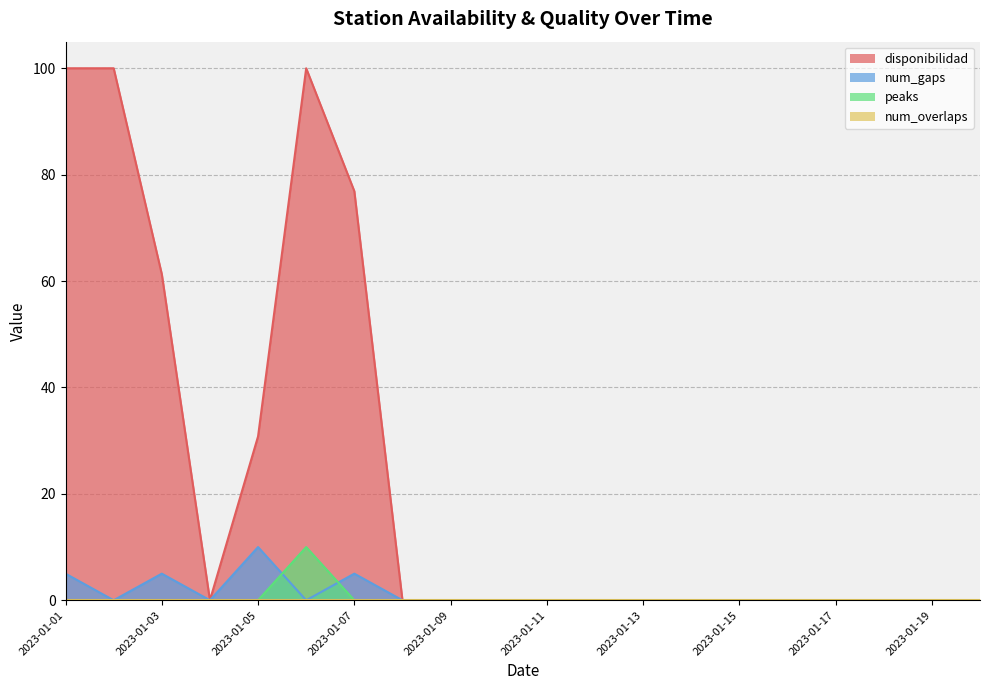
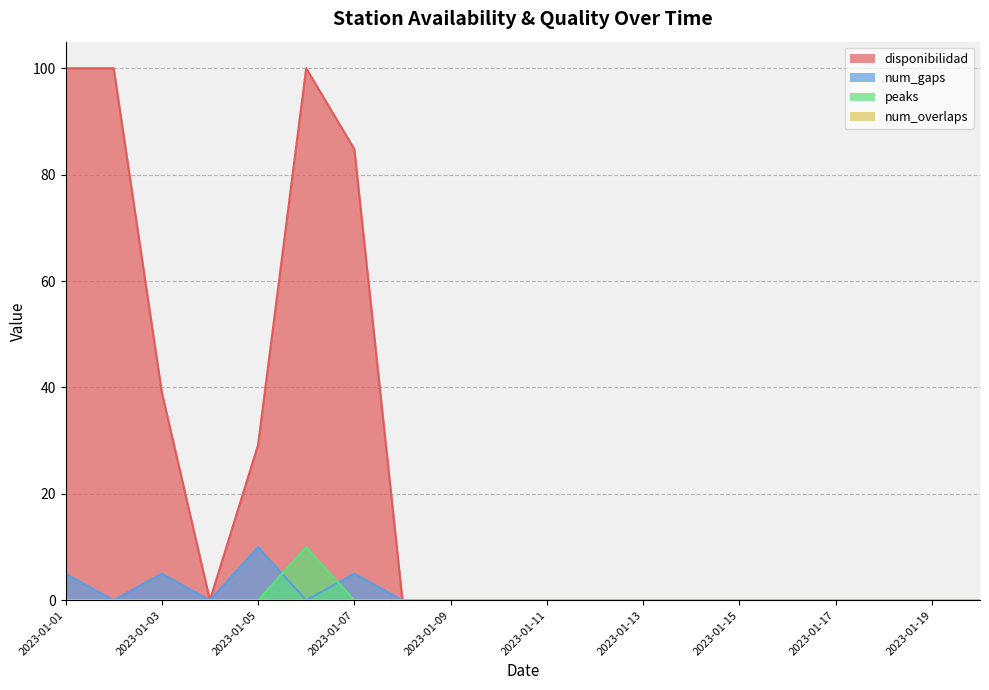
disponibilidad, 2023-01-03: 61 -> 39
disponibilidad, 2023-01-05: 31 -> 29
disponibilidad, 2023-01-07: 77 -> 85
